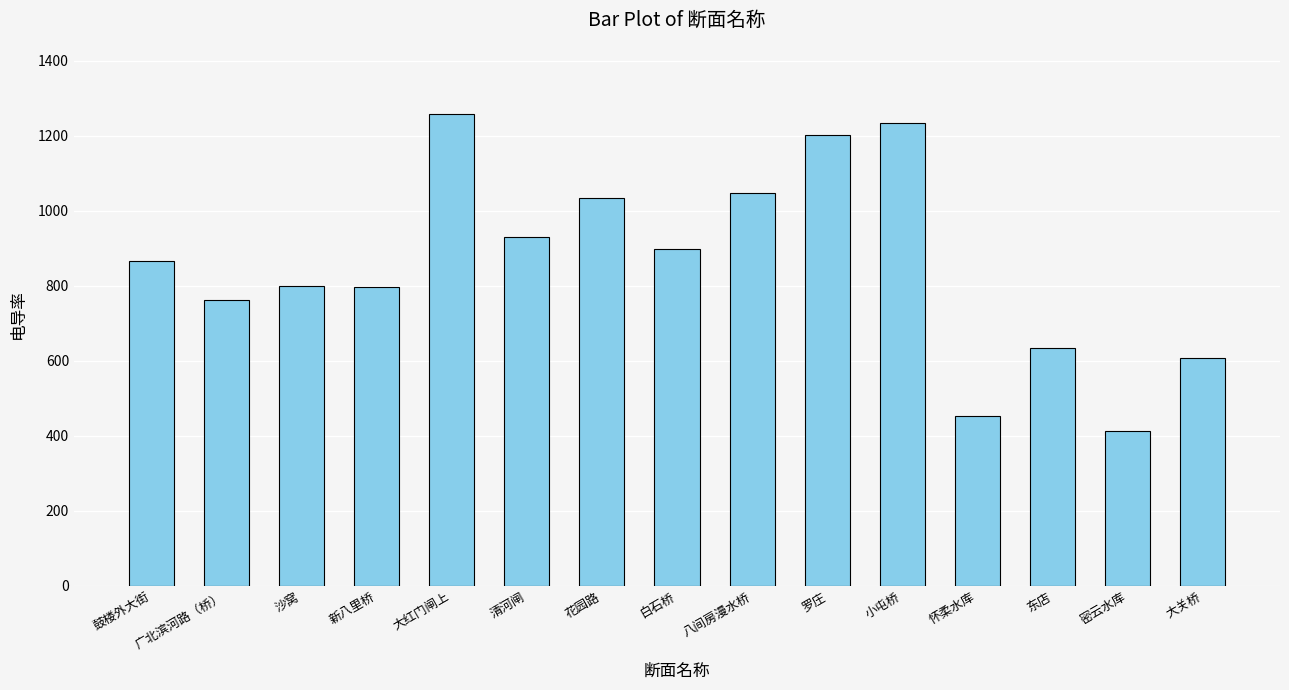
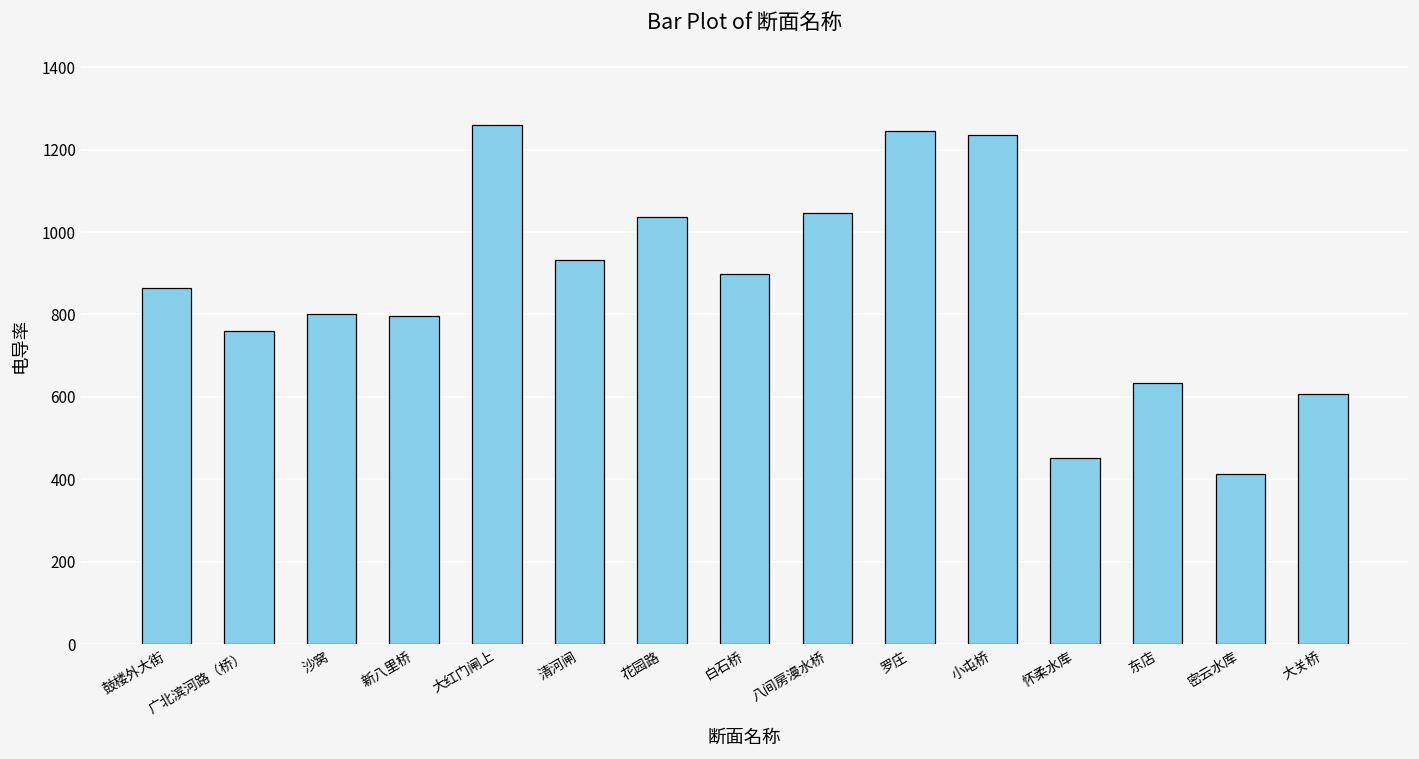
罗庄: 1200 -> 1250
